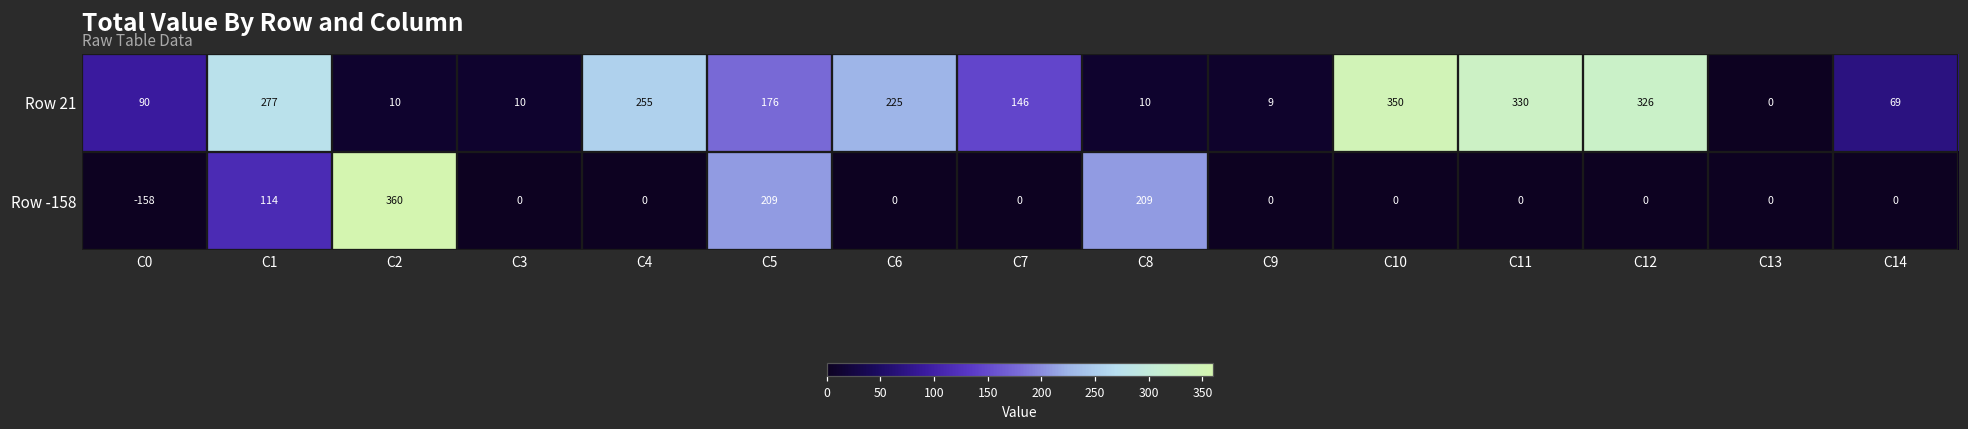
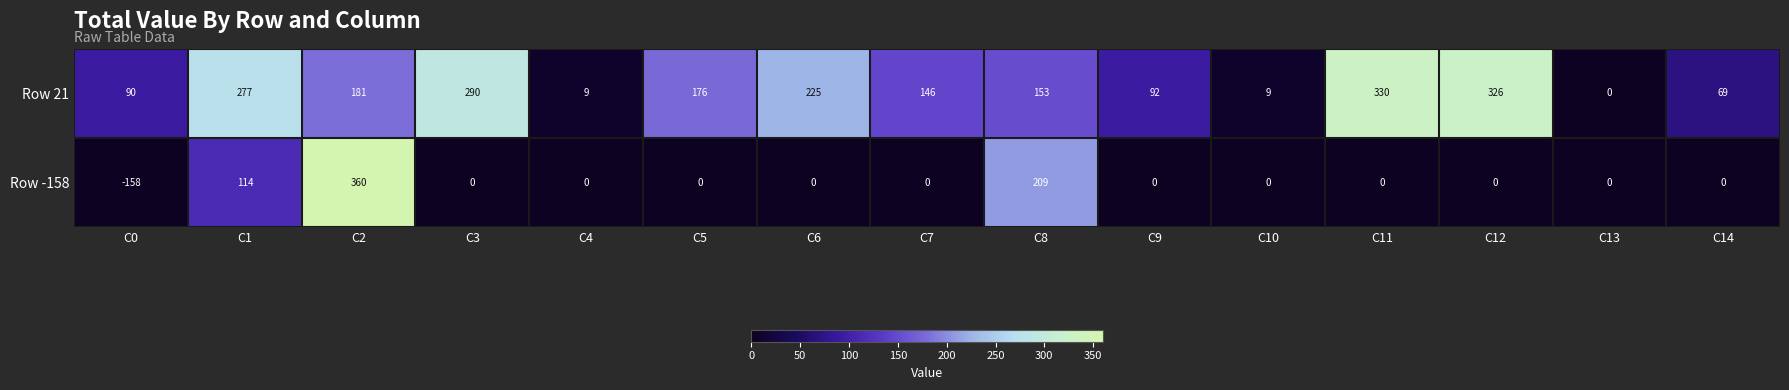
Row 21, C2: 10 -> 181
Row 21, C3: 10 -> 290
Row 21, C4: 255 -> 9
Row 21, C8: 10 -> 153
Row 21, C9: 9 -> 92
Row 21, C10: 350 -> 9
Row -158, C5: 209 -> 0
